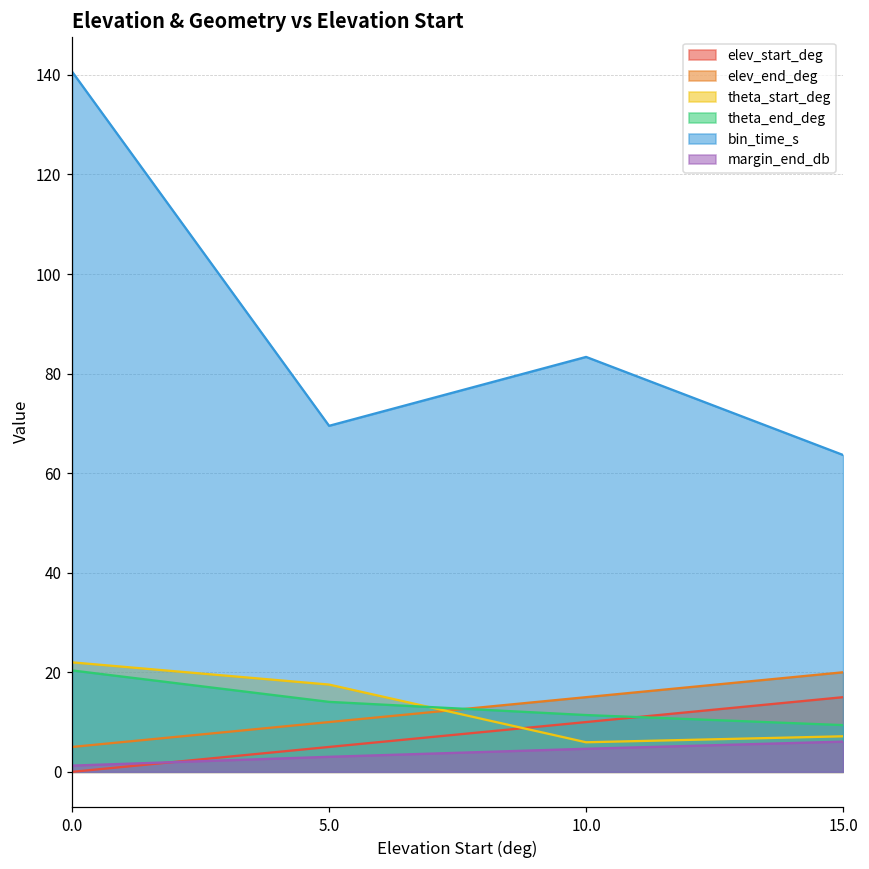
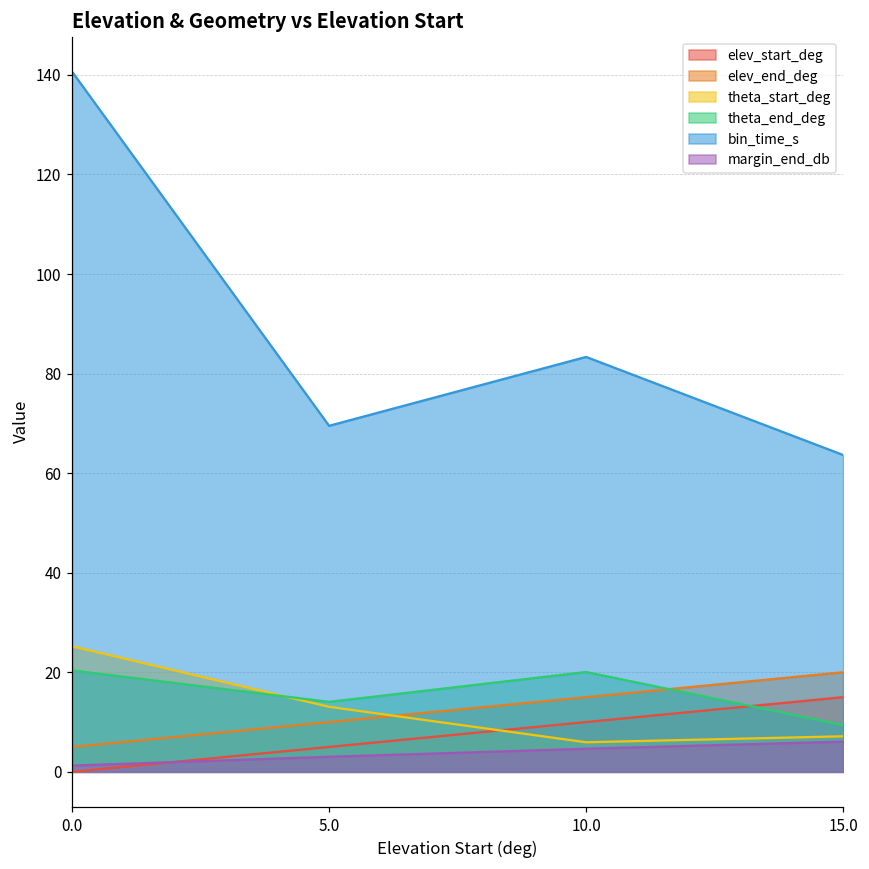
theta_start_deg, 0.0: 22 -> 25
theta_start_deg, 5.0: 18 -> 13
theta_end_deg, 10.0: 11 -> 20
